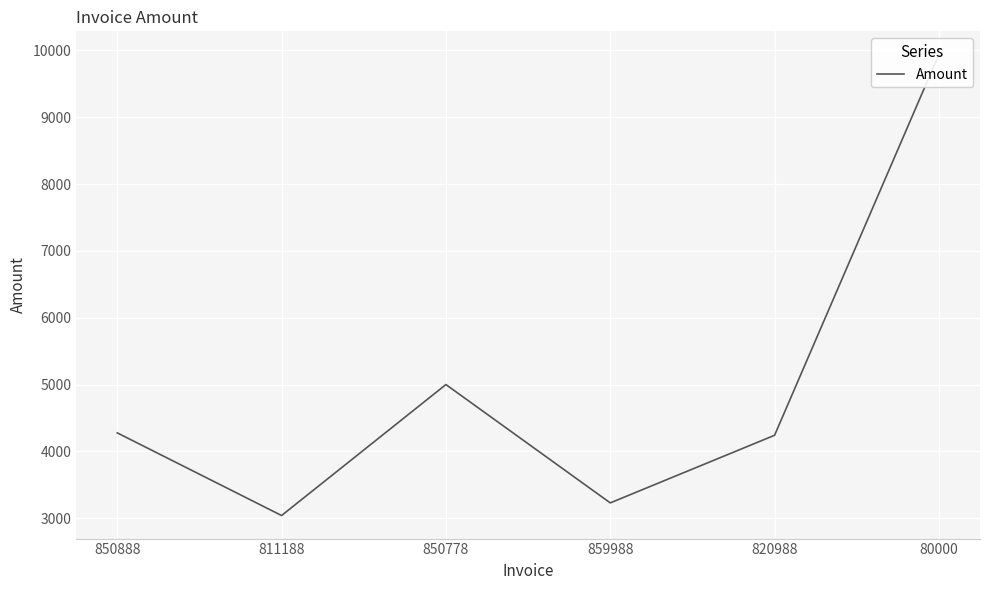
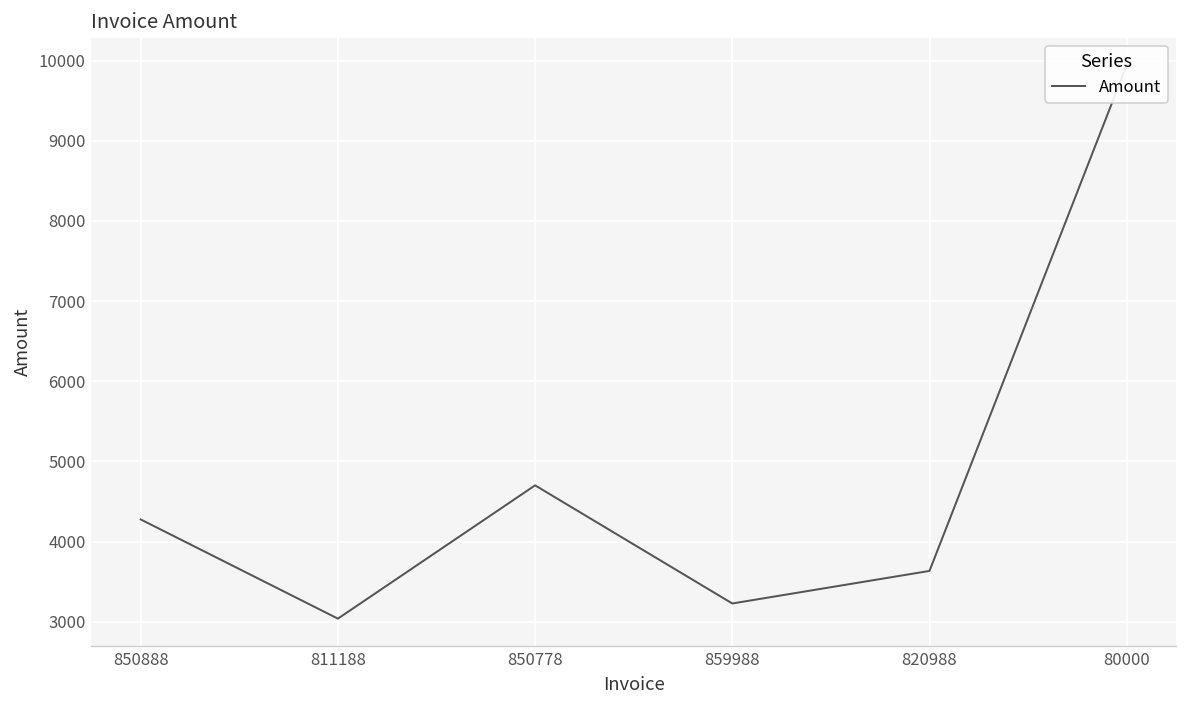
850778: 5000 -> 4700
820988: 4200 -> 3600
